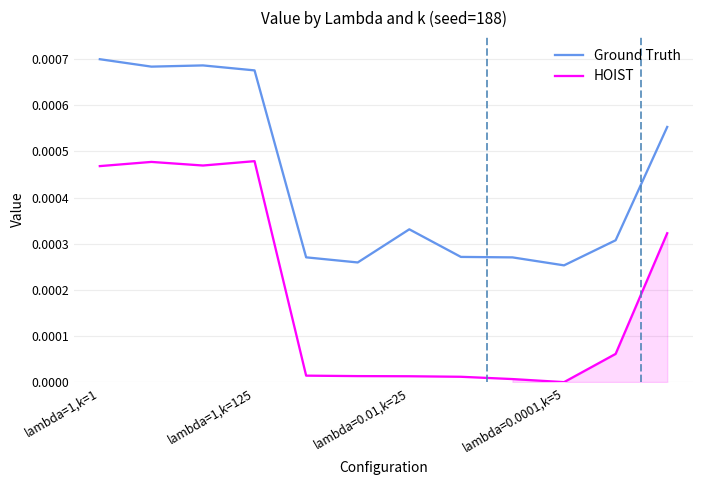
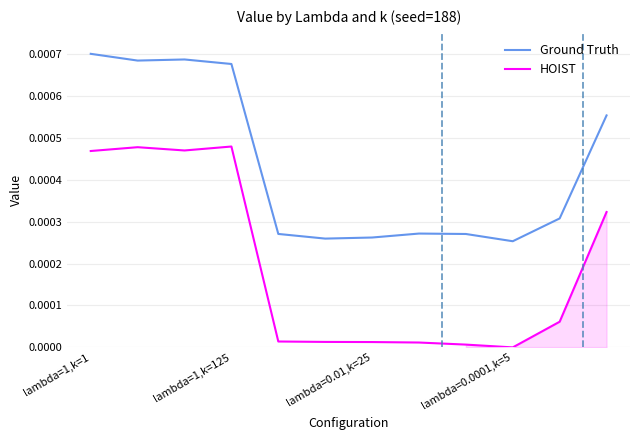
Ground Truth, lambda=0.01,k=25: 0.00033 -> 0.00026
